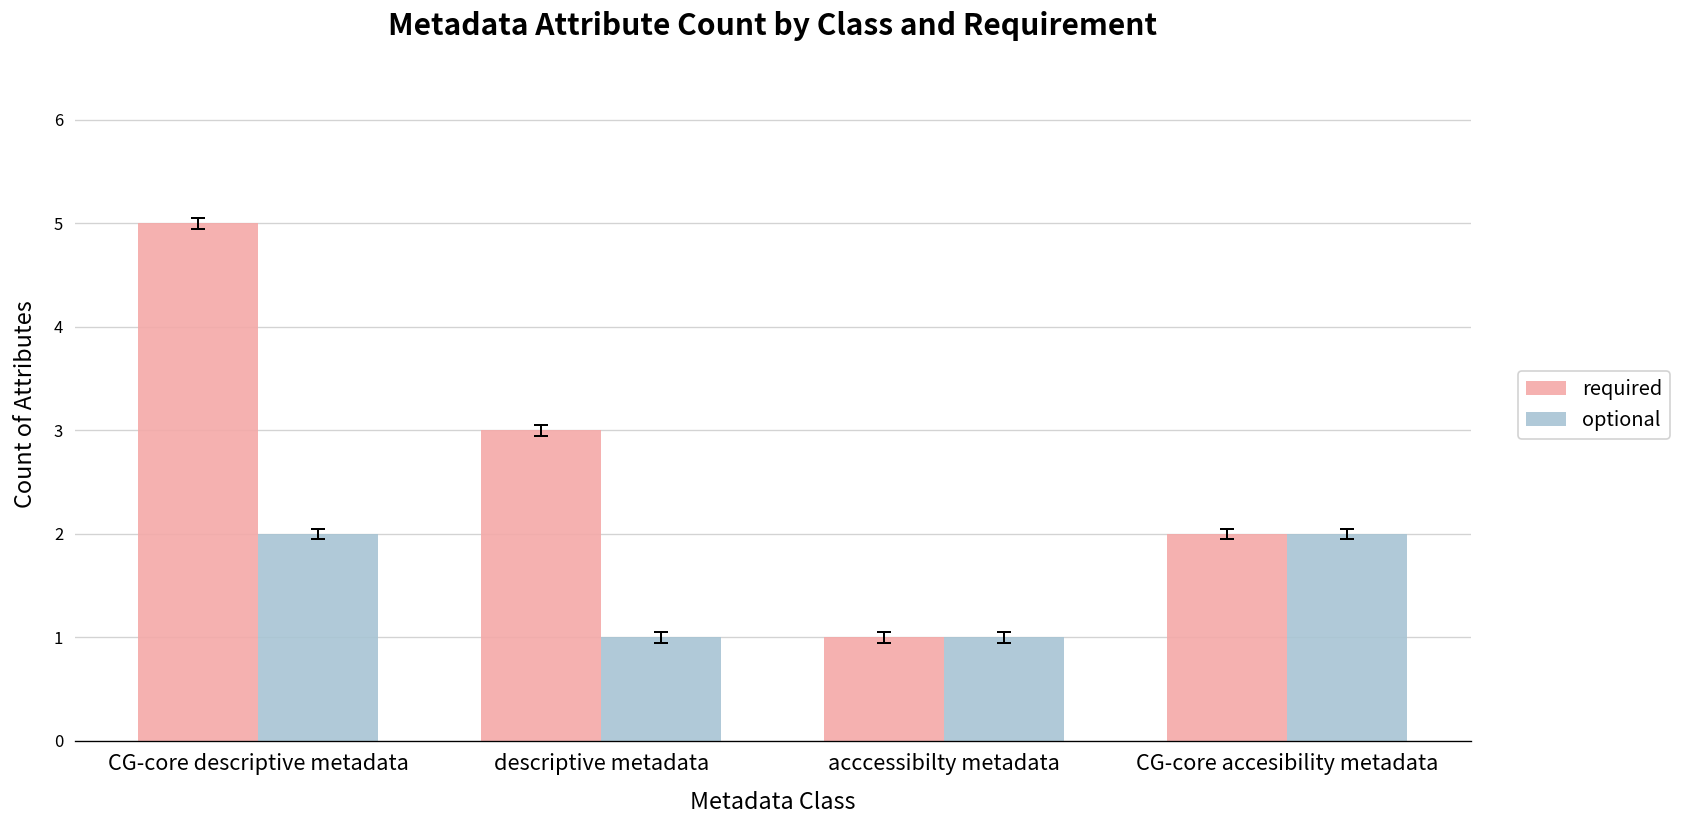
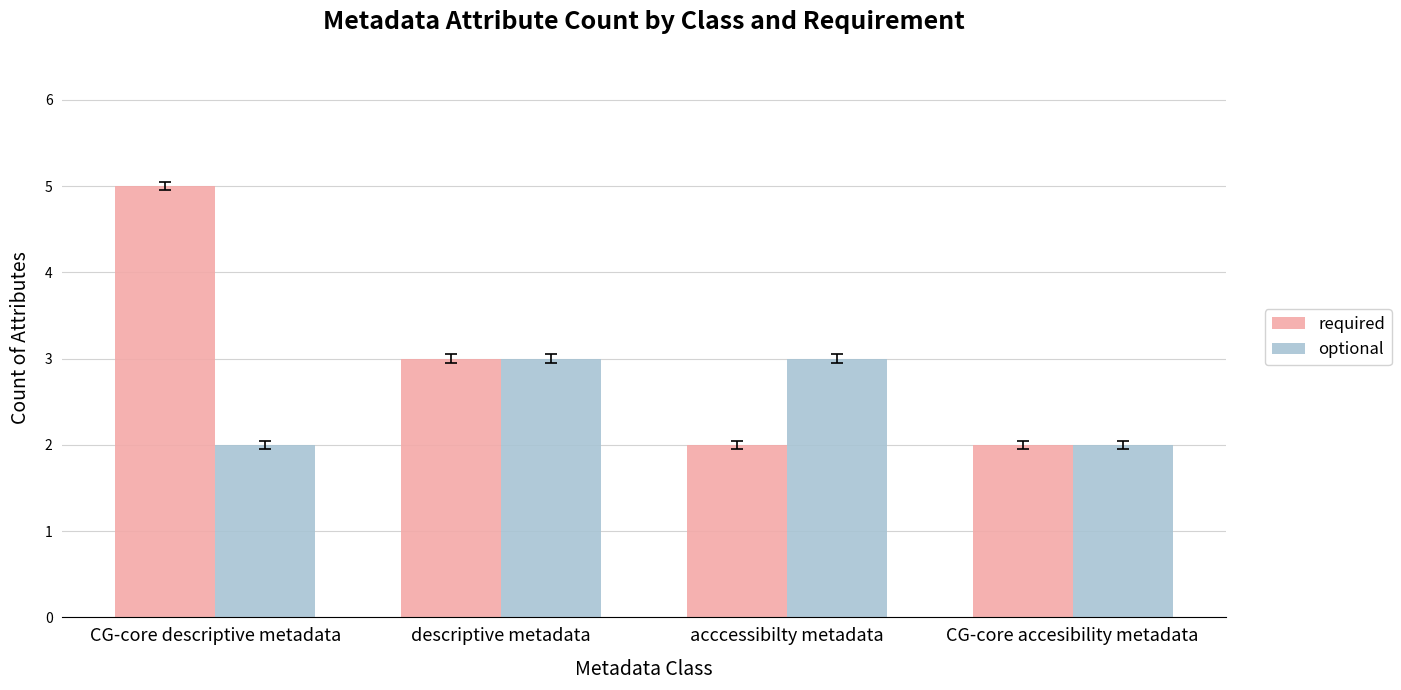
optional, descriptive metadata: 1 -> 3
required, acccessibilty metadata: 1 -> 2
optional, acccessibilty metadata: 1 -> 3
